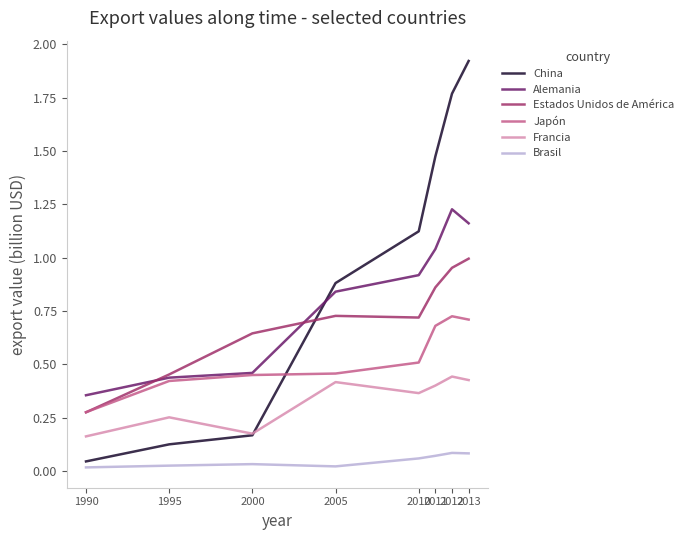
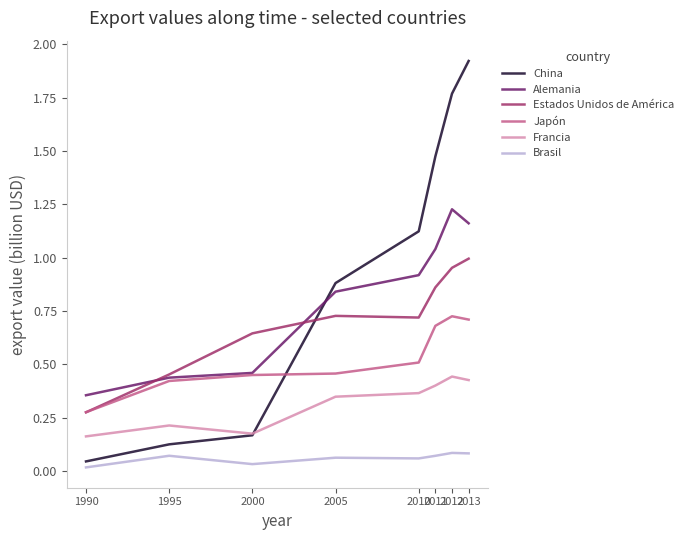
Francia, 1995: 0.25 -> 0.21
Brasil, 1995: 0.02 -> 0.07
Francia, 2005: 0.42 -> 0.35
Brasil, 2005: 0.02 -> 0.06
